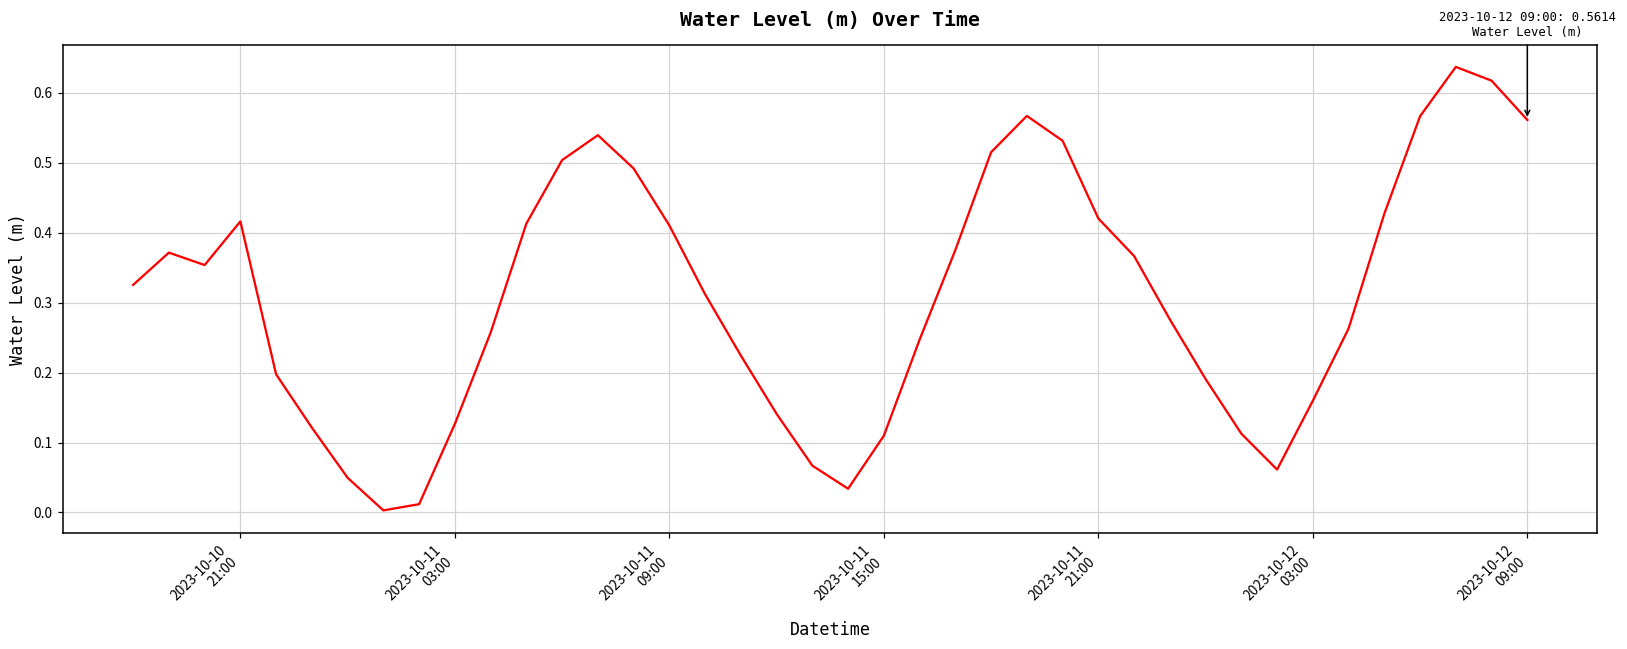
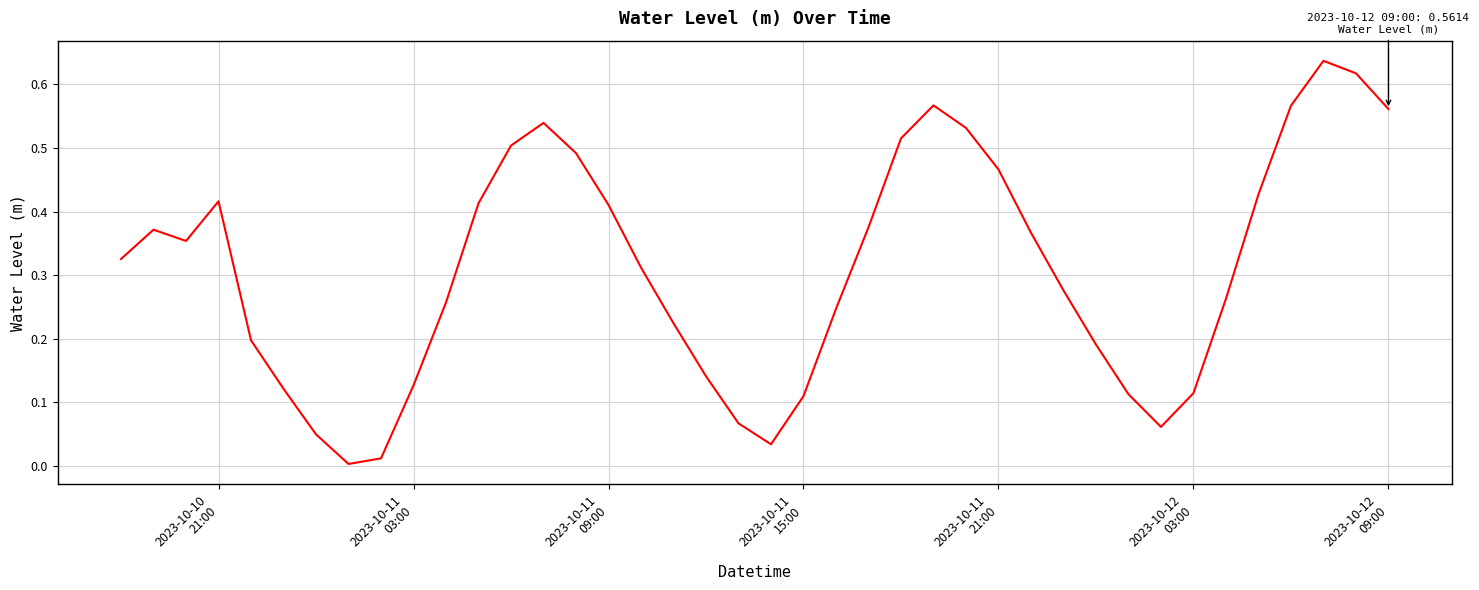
2023-10-11 21:00: 0.42 -> 0.47
2023-10-12 03:00: 0.16 -> 0.11
